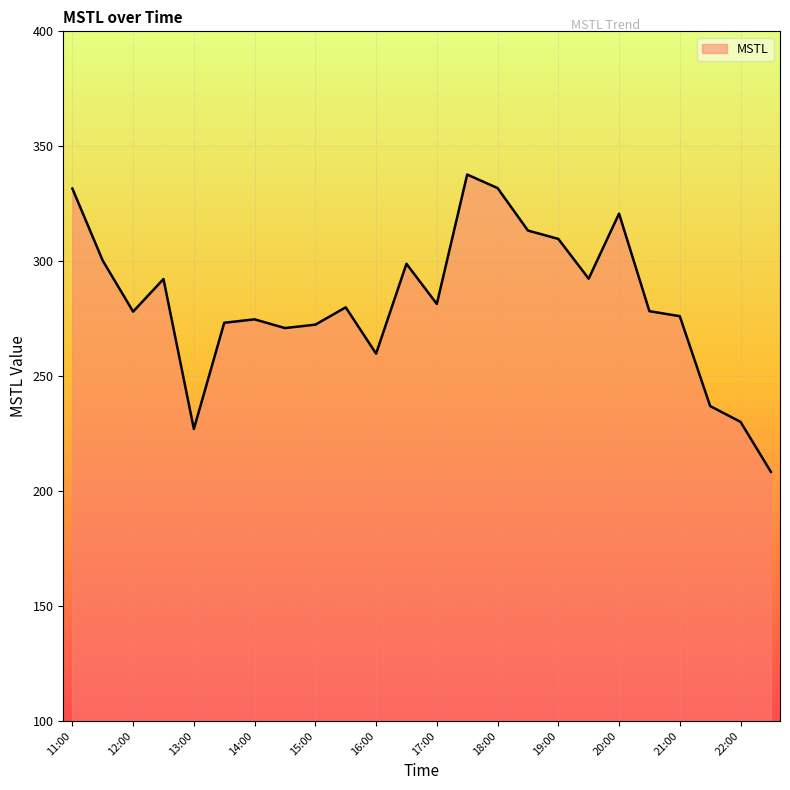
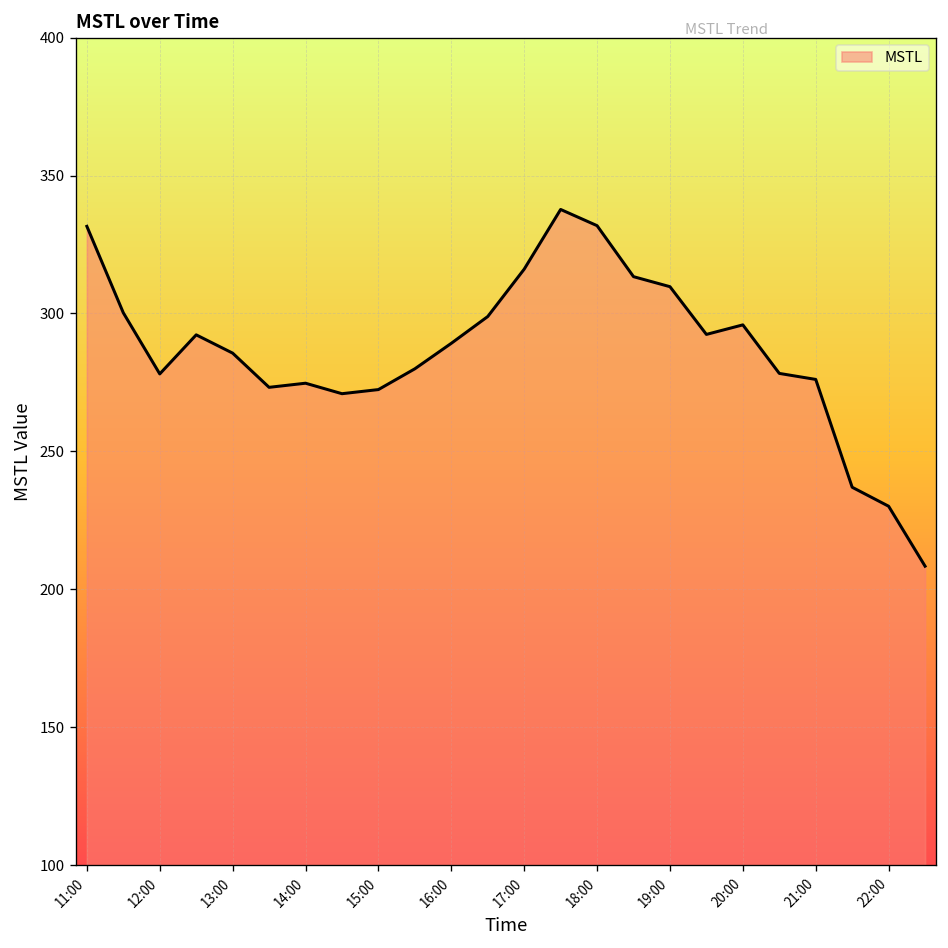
13:00: 227 -> 286
16:00: 260 -> 289
17:00: 281 -> 316
20:00: 321 -> 296
